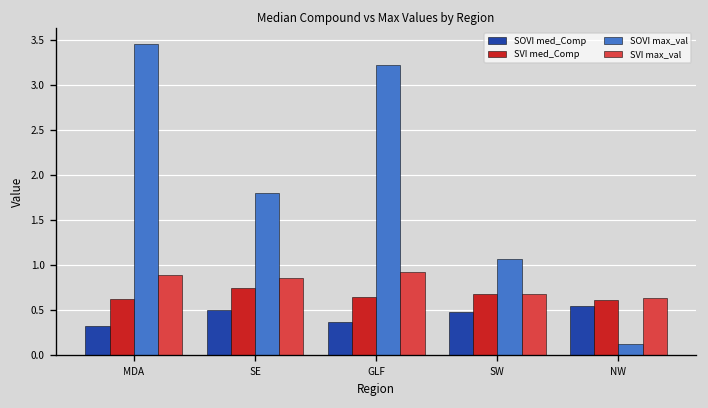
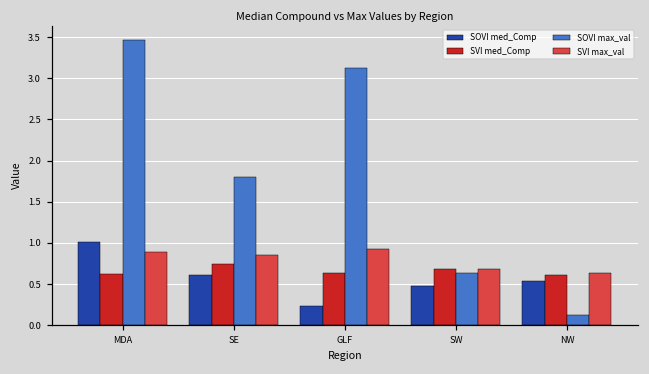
SOVI med_Comp, MDA: 0.3 -> 1.0
SOVI med_Comp, SE: 0.5 -> 0.6
SOVI med_Comp, GLF: 0.4 -> 0.2
SOVI max_val, GLF: 3.2 -> 3.1
SOVI max_val, SW: 1.1 -> 0.6
